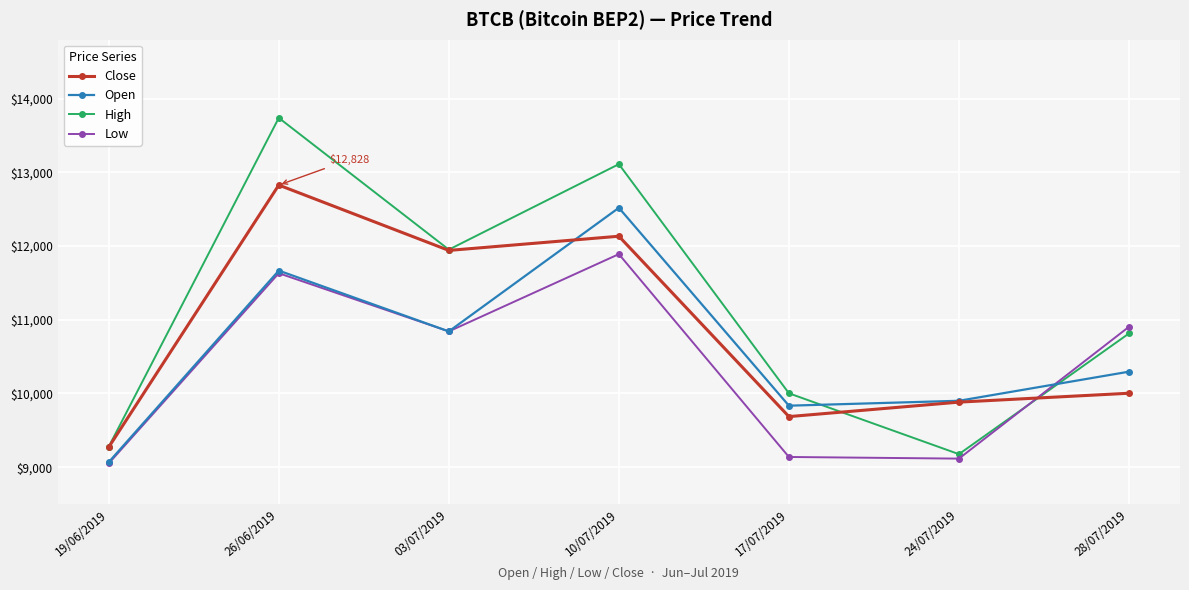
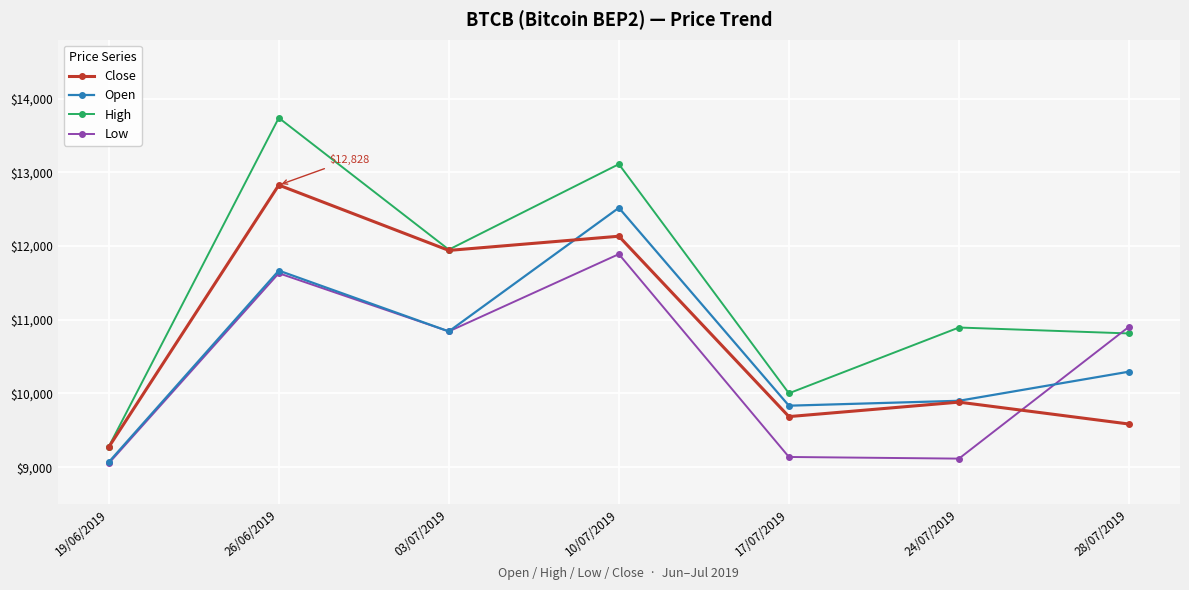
High, 24/07/2019: $9,200 -> $10,900
Close, 28/07/2019: $10,000 -> $9,600
